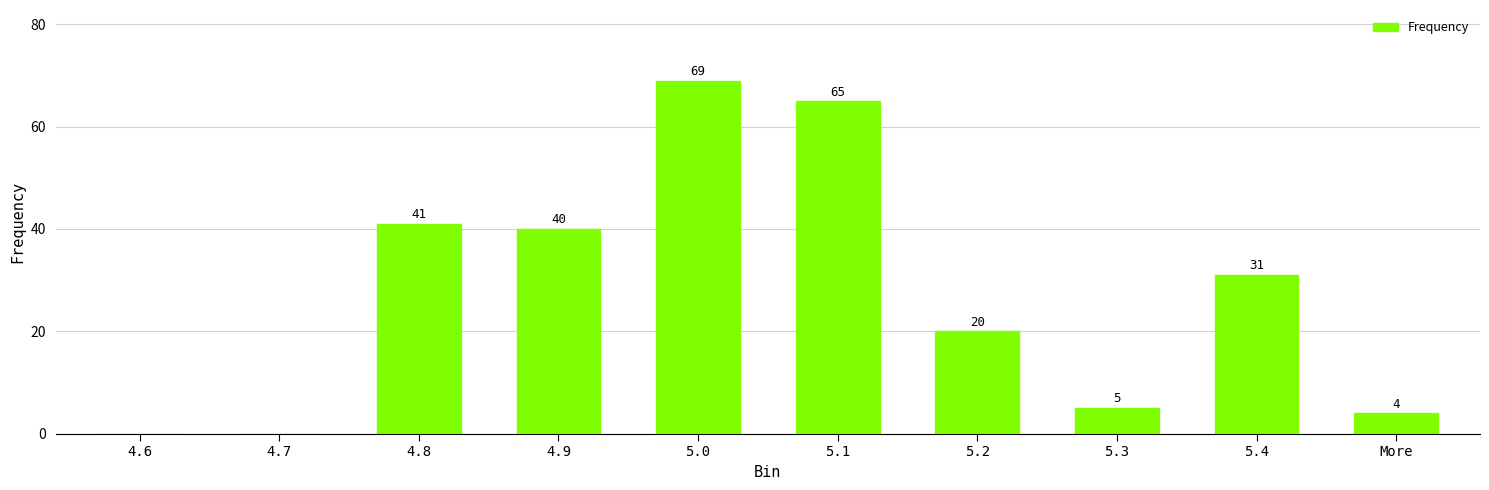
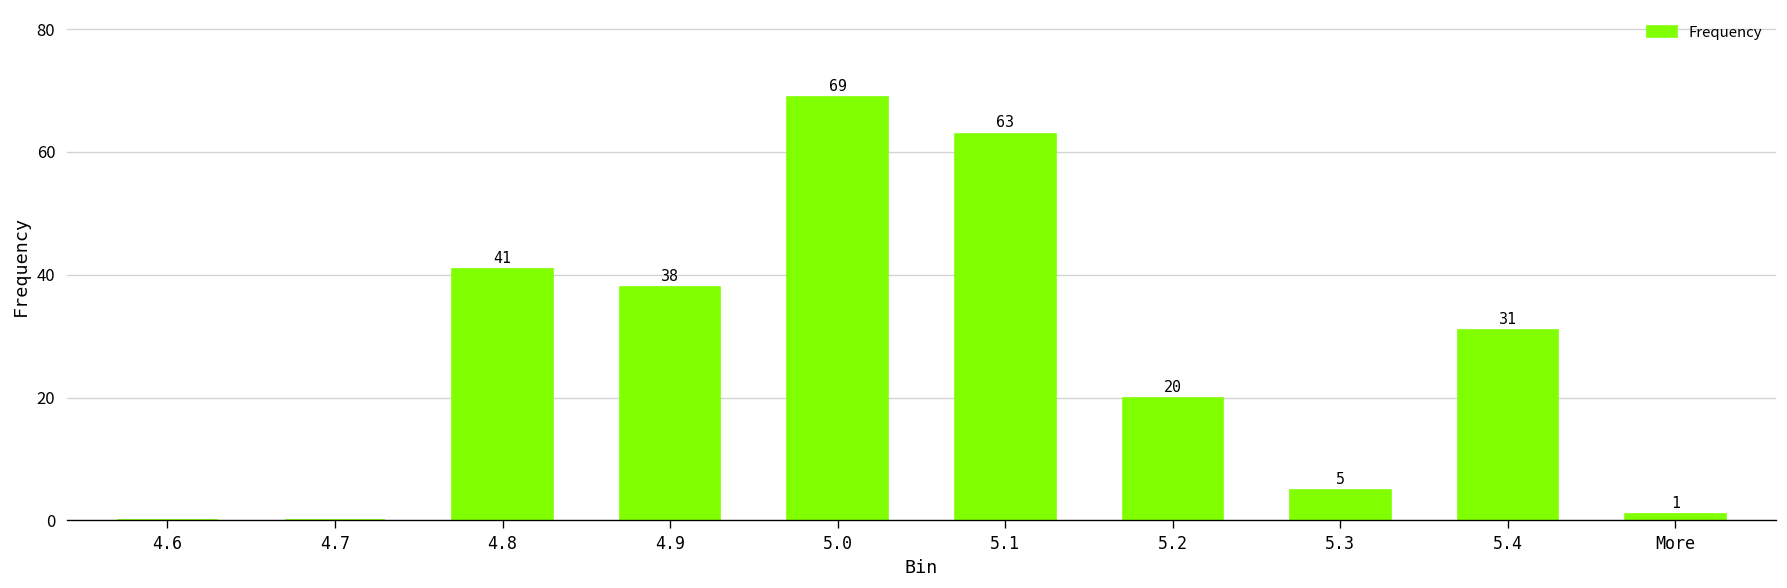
4.9: 40 -> 38
5.1: 65 -> 63
More: 4 -> 1
